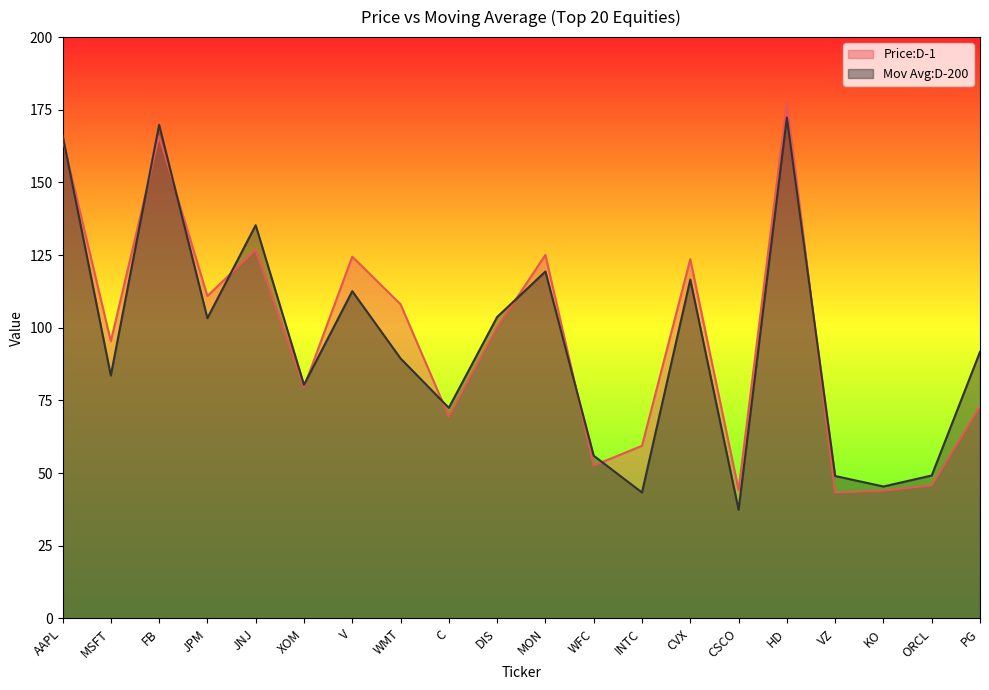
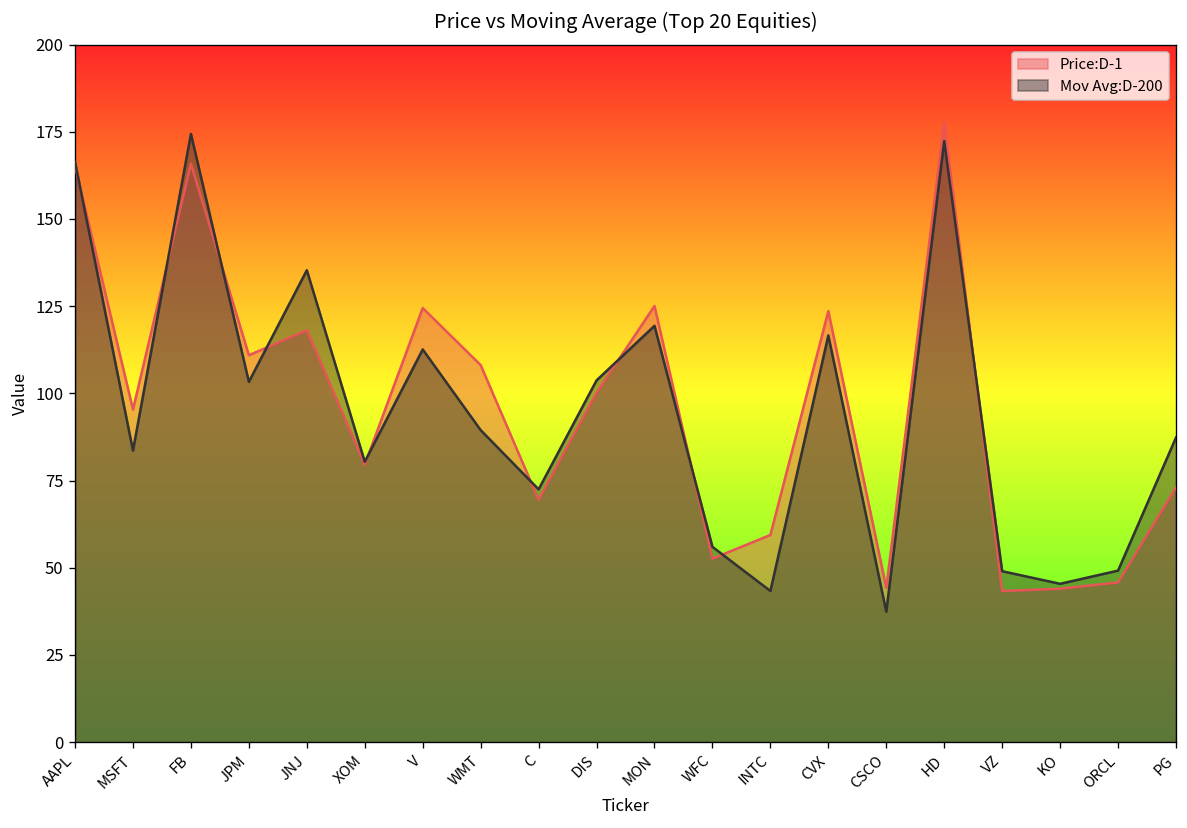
Mov Avg:D-200, FB: 170 -> 174
Price:D-1, JNJ: 127 -> 118
Mov Avg:D-200, PG: 92 -> 87
